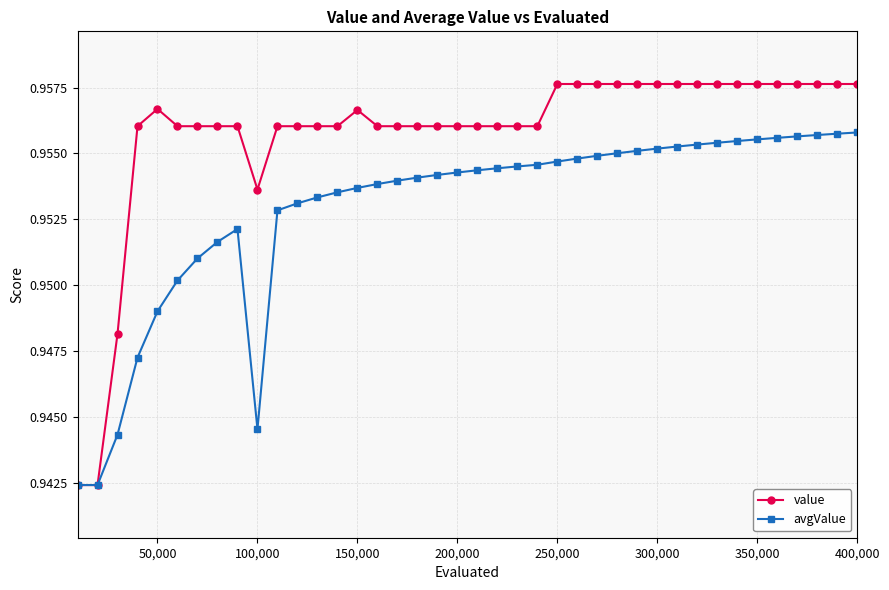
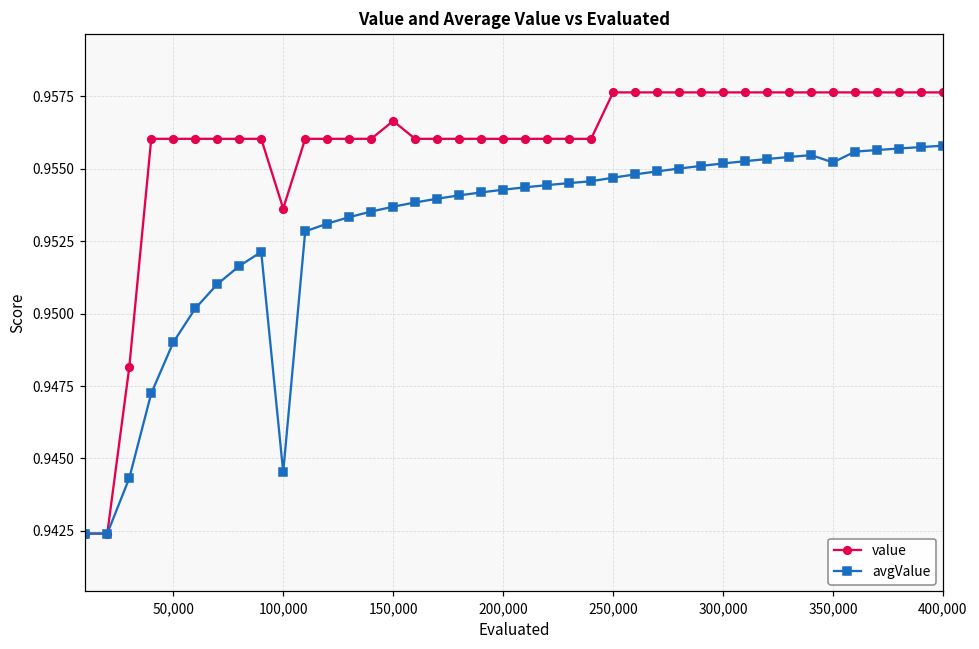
value, 50,000: 0.9567 -> 0.9560
avgValue, 350,000: 0.9555 -> 0.9552
